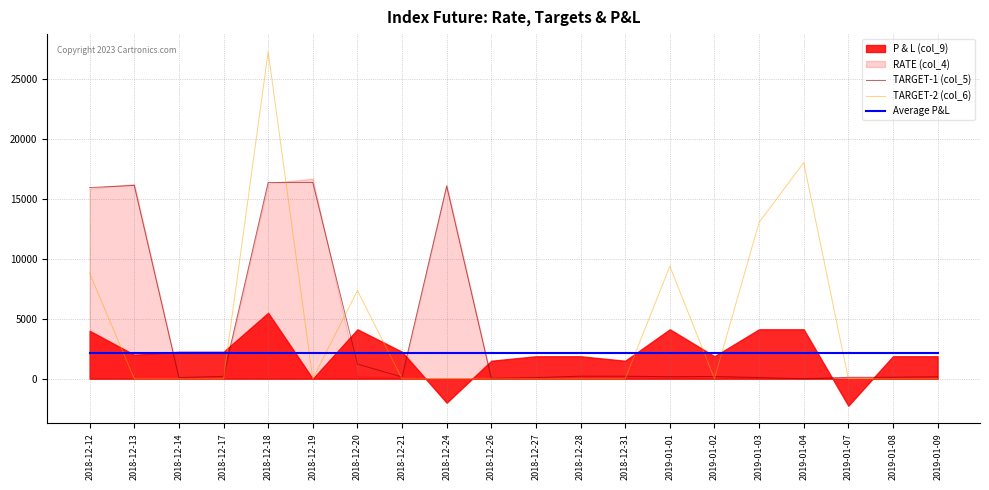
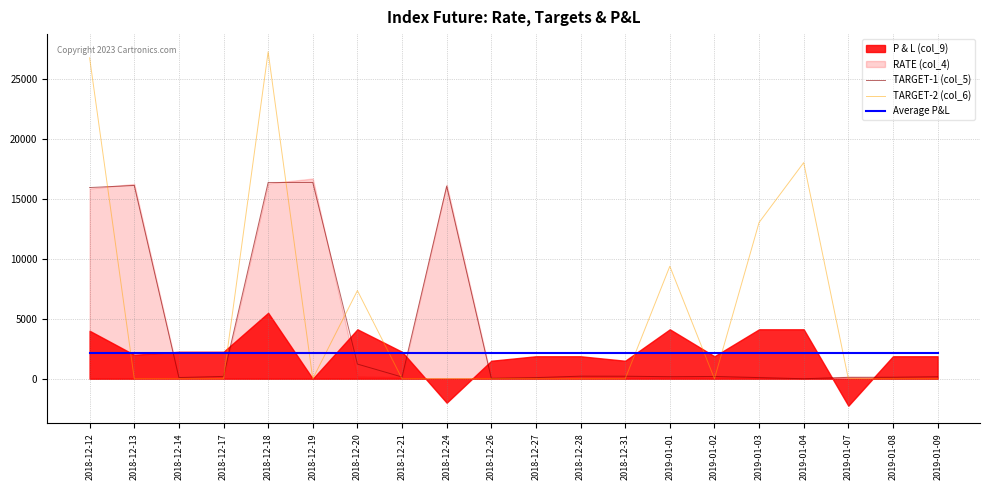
TARGET-2 (col_6), 2018-12-12: 8800 -> 26800
